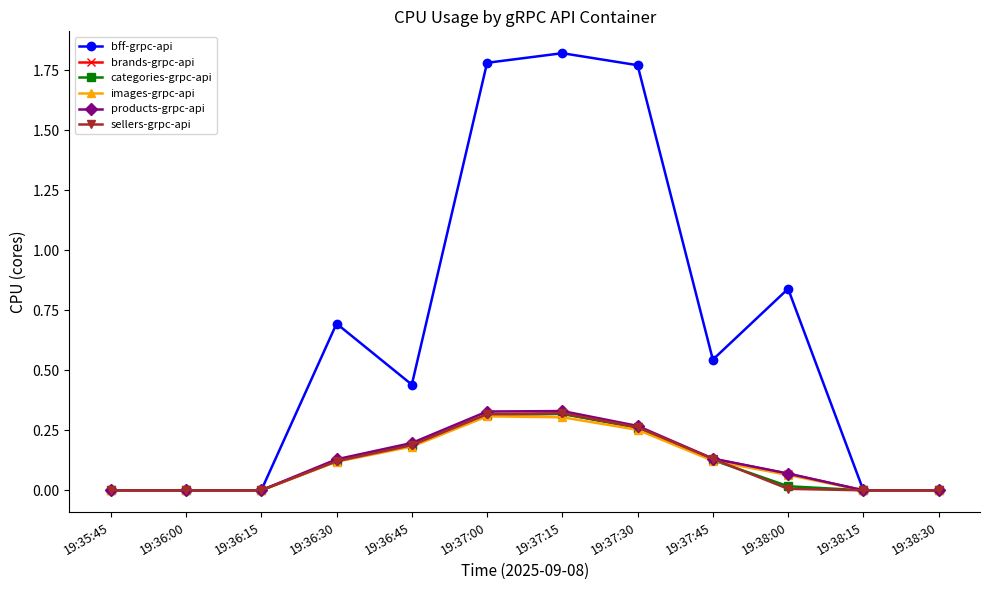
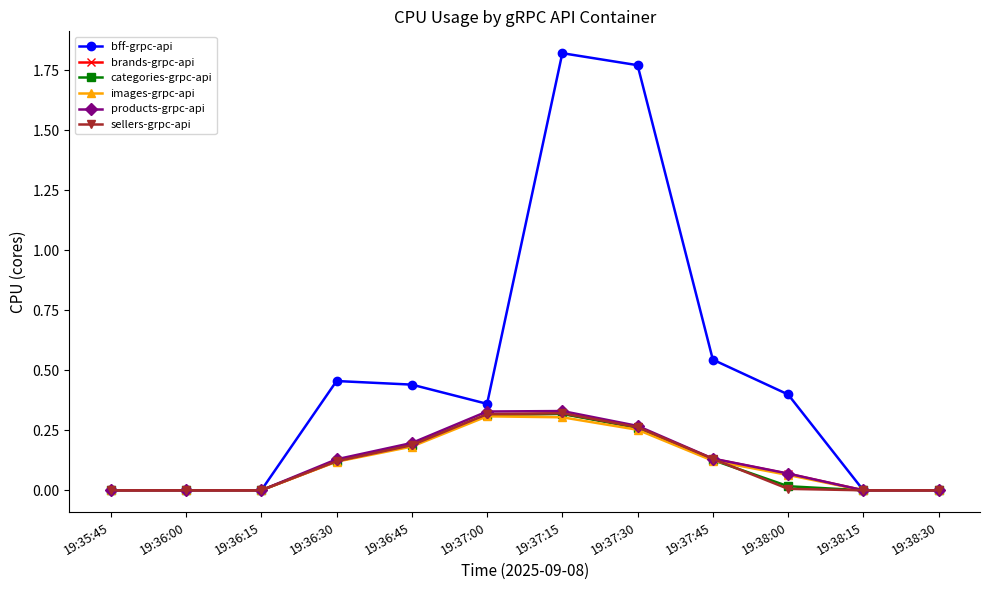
bff-grpc-api, 19:36:30: 0.69 -> 0.46
bff-grpc-api, 19:37:00: 1.78 -> 0.36
bff-grpc-api, 19:38:00: 0.84 -> 0.40
